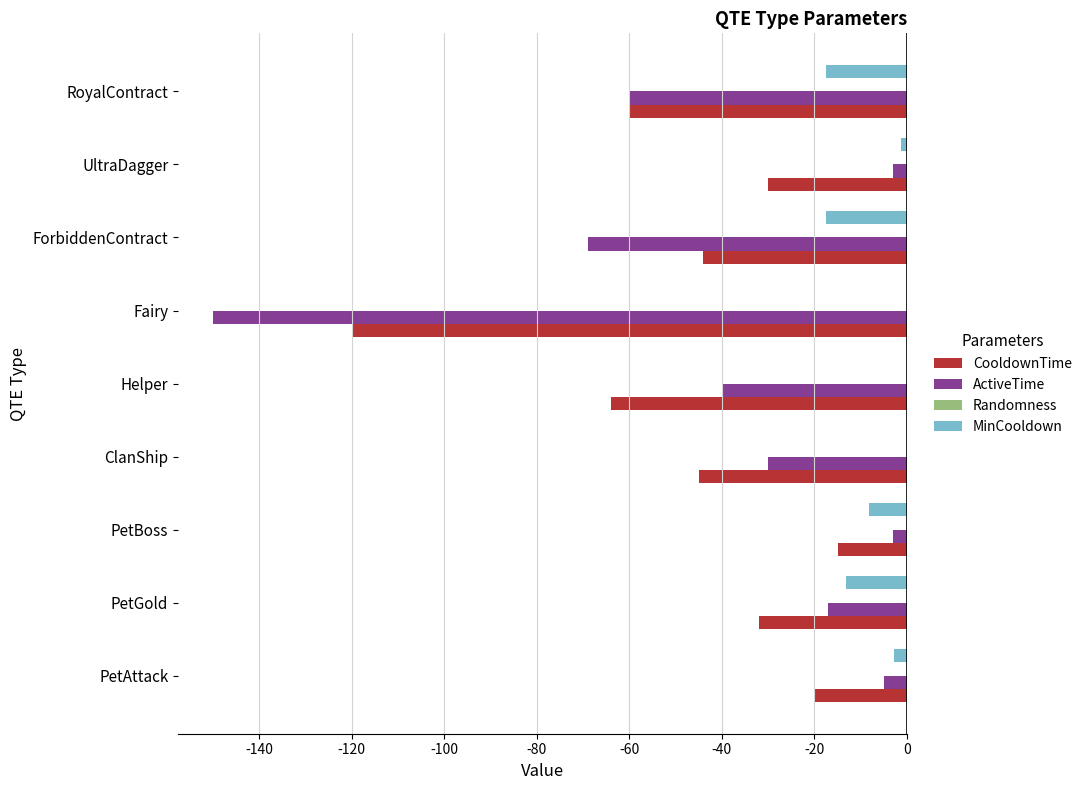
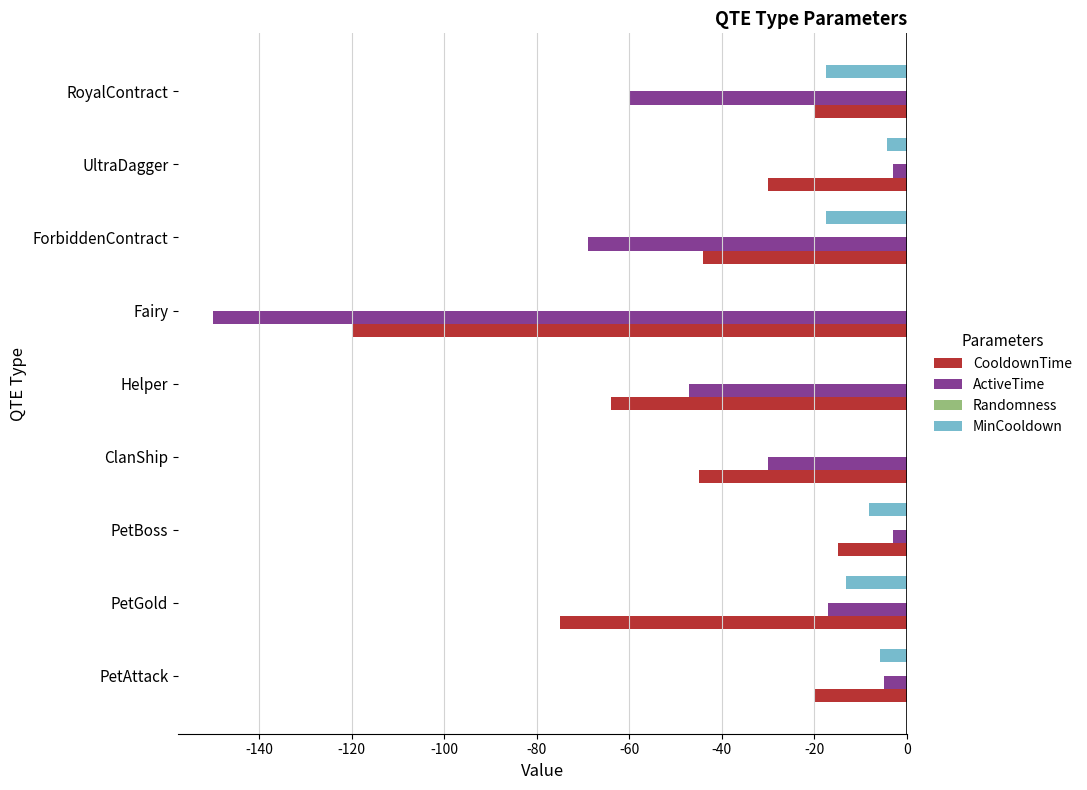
CooldownTime, RoyalContract: -60 -> -20
MinCooldown, UltraDagger: -1 -> -4
ActiveTime, Helper: -40 -> -47
CooldownTime, PetGold: -32 -> -75
MinCooldown, PetAttack: -3 -> -6
